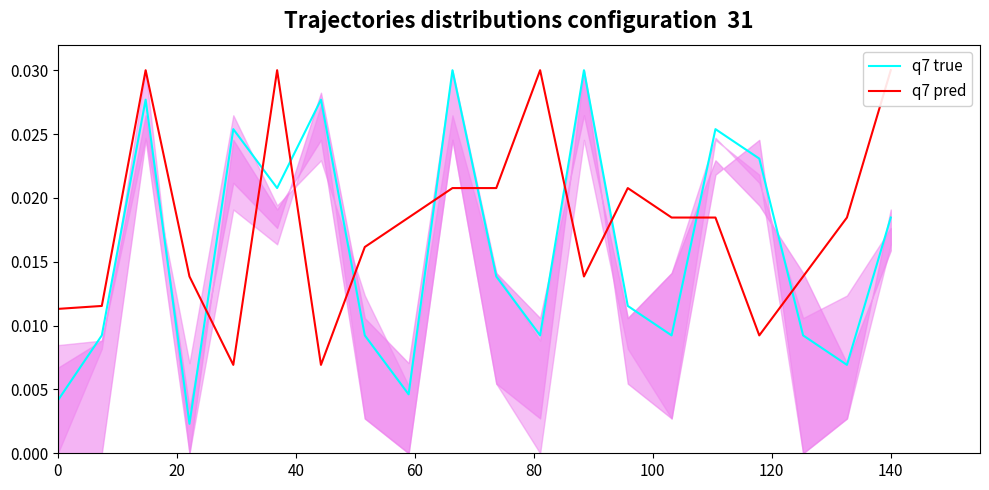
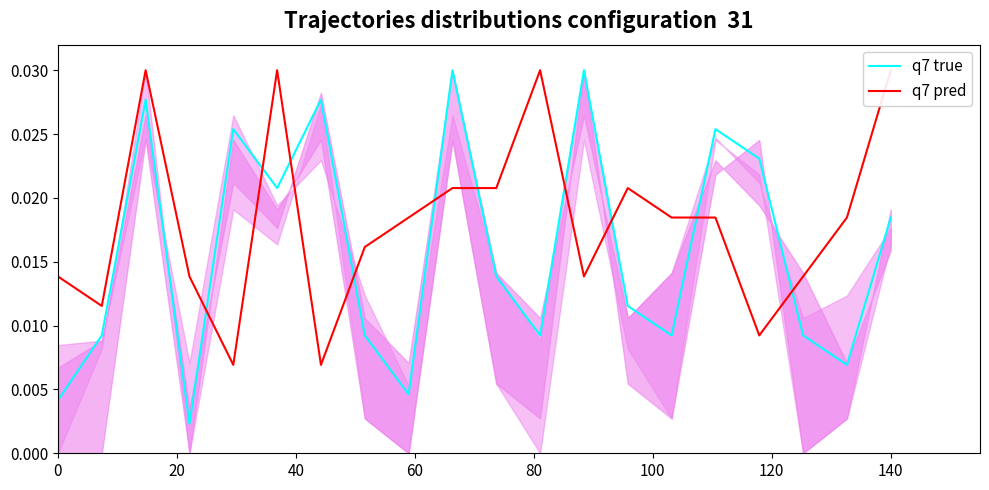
q7 pred, 0: 0.0113 -> 0.0138
